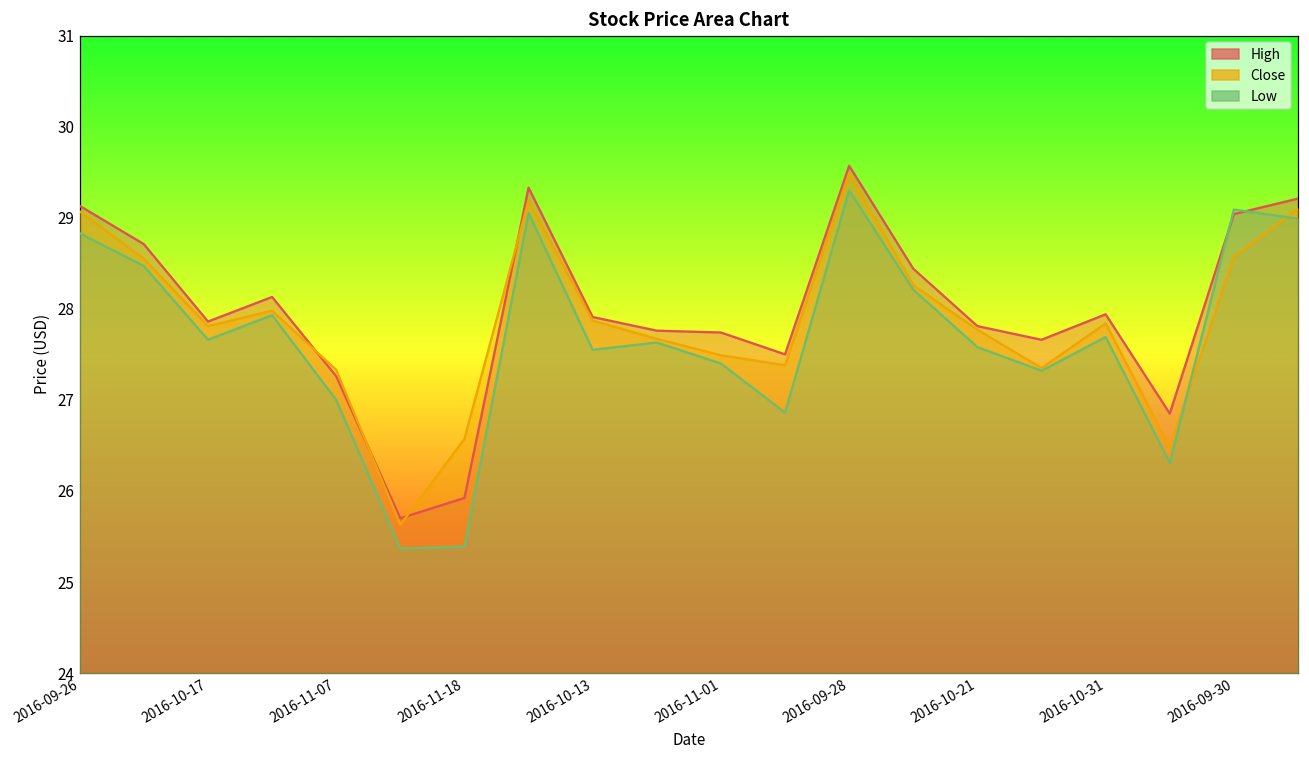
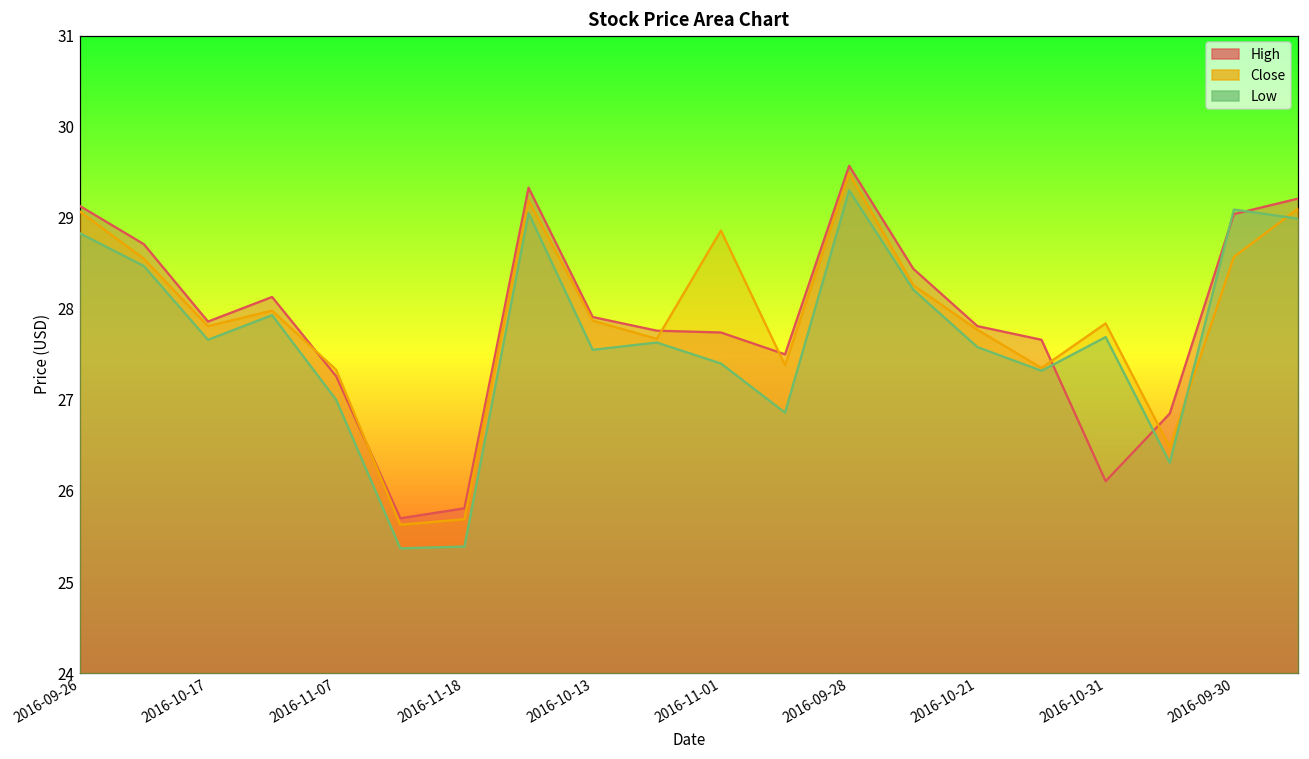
High, 2016-11-18: 25.9 -> 25.8
Close, 2016-11-18: 26.6 -> 25.7
Close, 2016-11-01: 27.5 -> 28.9
High, 2016-10-31: 27.9 -> 26.1
